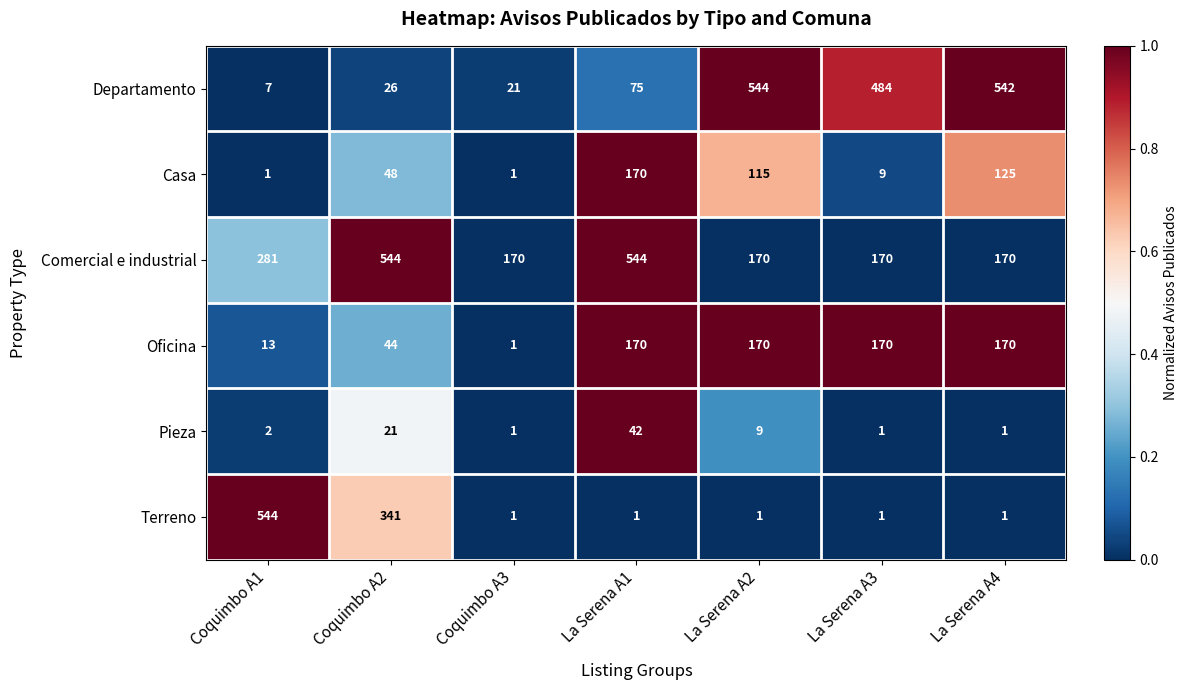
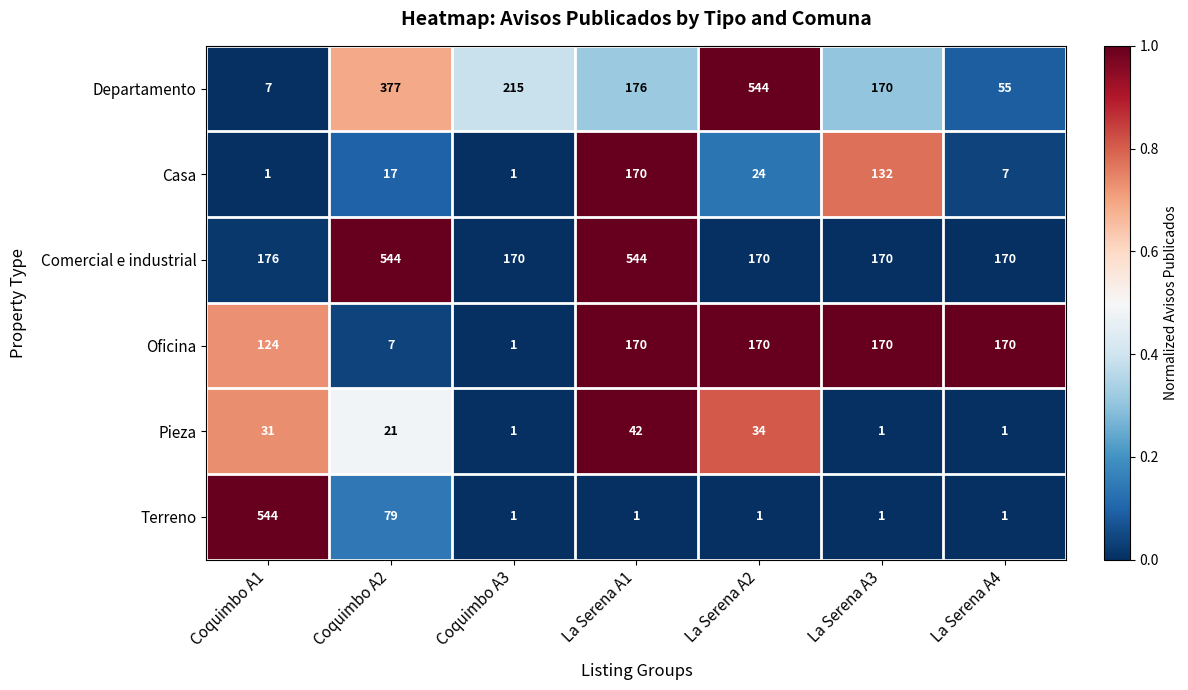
Departamento, Coquimbo A2: 26 -> 377
Departamento, Coquimbo A3: 21 -> 215
Departamento, La Serena A1: 75 -> 176
Departamento, La Serena A3: 484 -> 170
Departamento, La Serena A4: 542 -> 55
Casa, Coquimbo A2: 48 -> 17
Casa, La Serena A2: 115 -> 24
Casa, La Serena A3: 9 -> 132
Casa, La Serena A4: 125 -> 7
Comercial e industrial, Coquimbo A1: 281 -> 176
Oficina, Coquimbo A1: 13 -> 124
Oficina, Coquimbo A2: 44 -> 7
Pieza, Coquimbo A1: 2 -> 31
Pieza, La Serena A2: 9 -> 34
Terreno, Coquimbo A2: 341 -> 79
